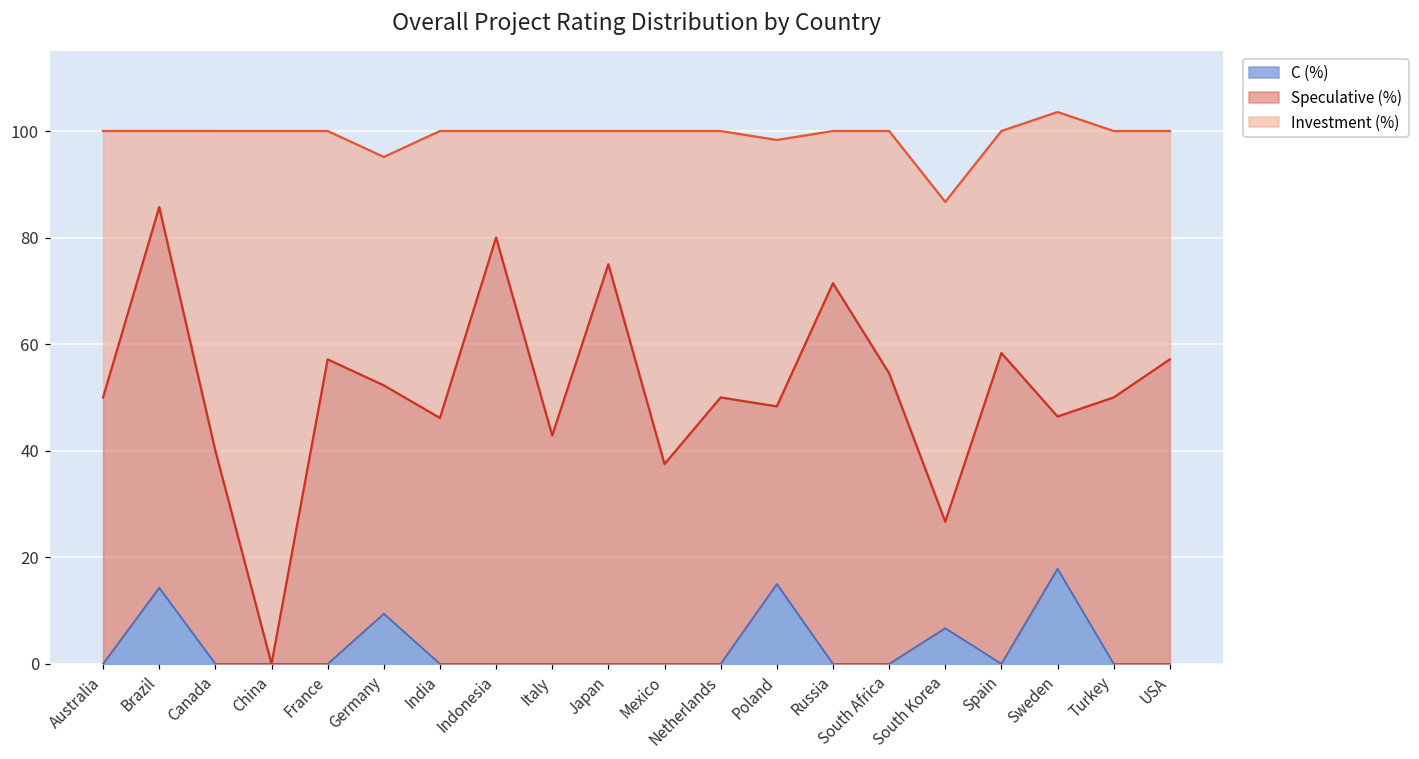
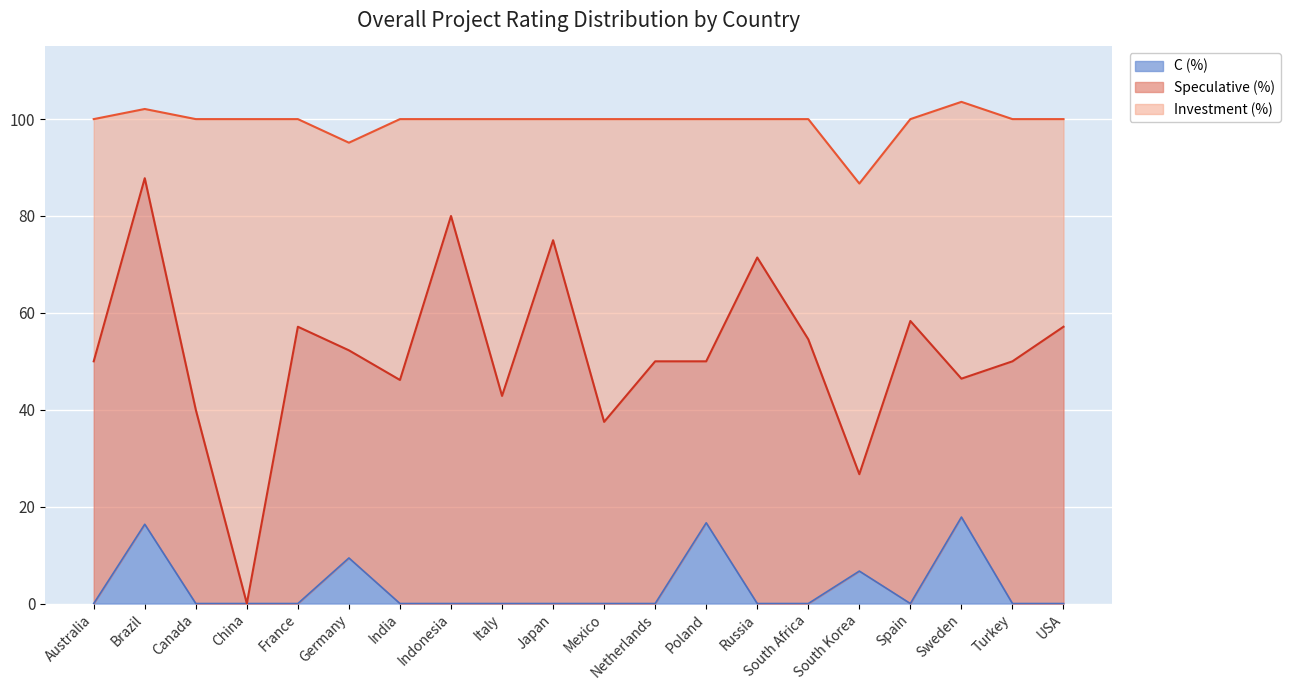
C (%), Brazil: 14 -> 16
C (%), Poland: 15 -> 17
